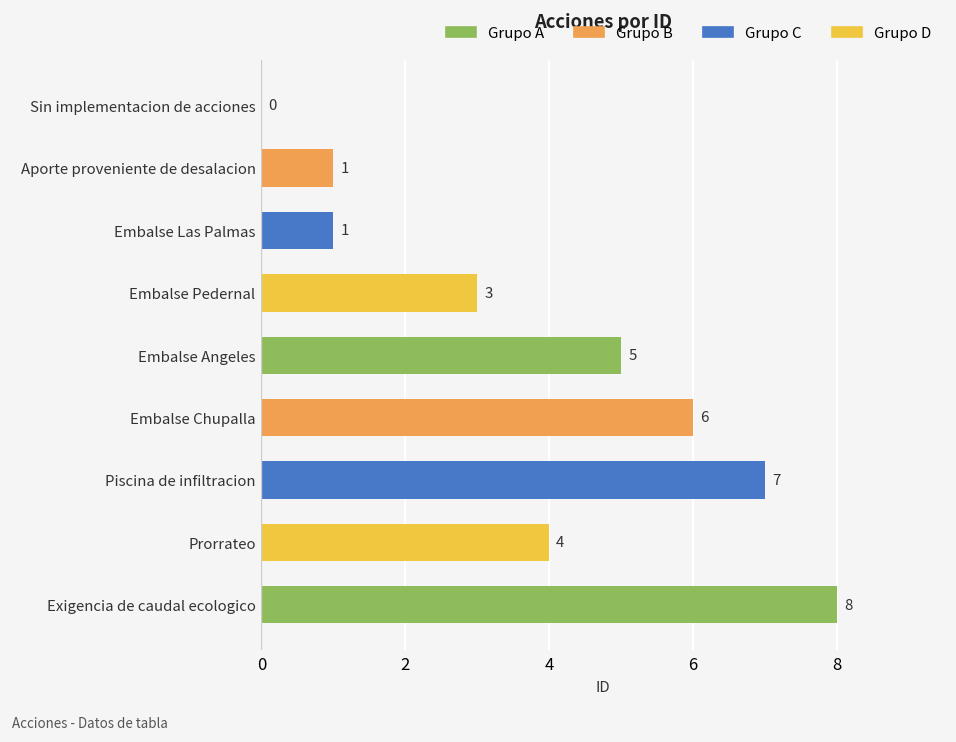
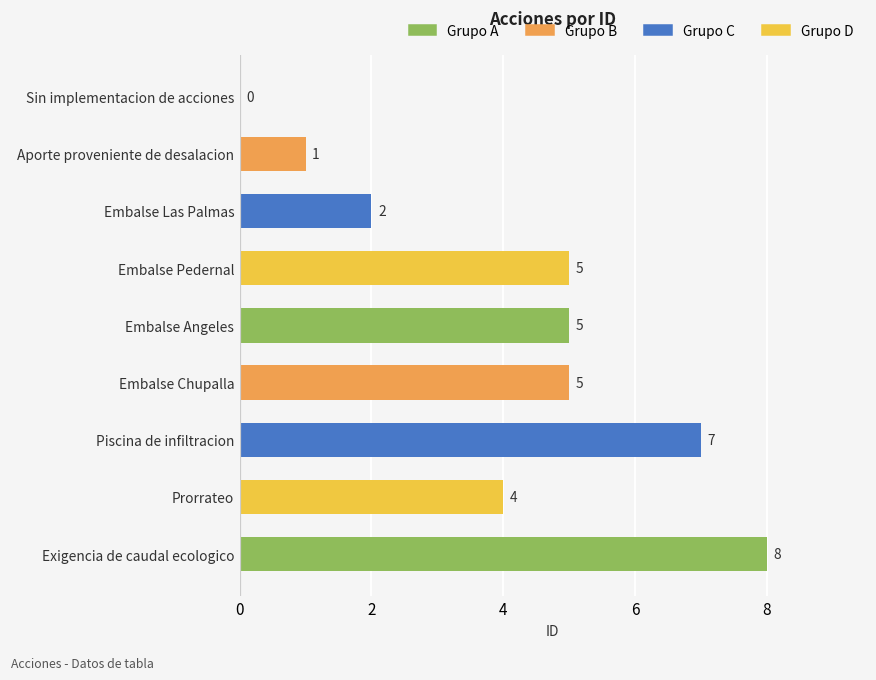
Embalse Las Palmas: 1 -> 2
Embalse Pedernal: 3 -> 5
Embalse Chupalla: 6 -> 5
